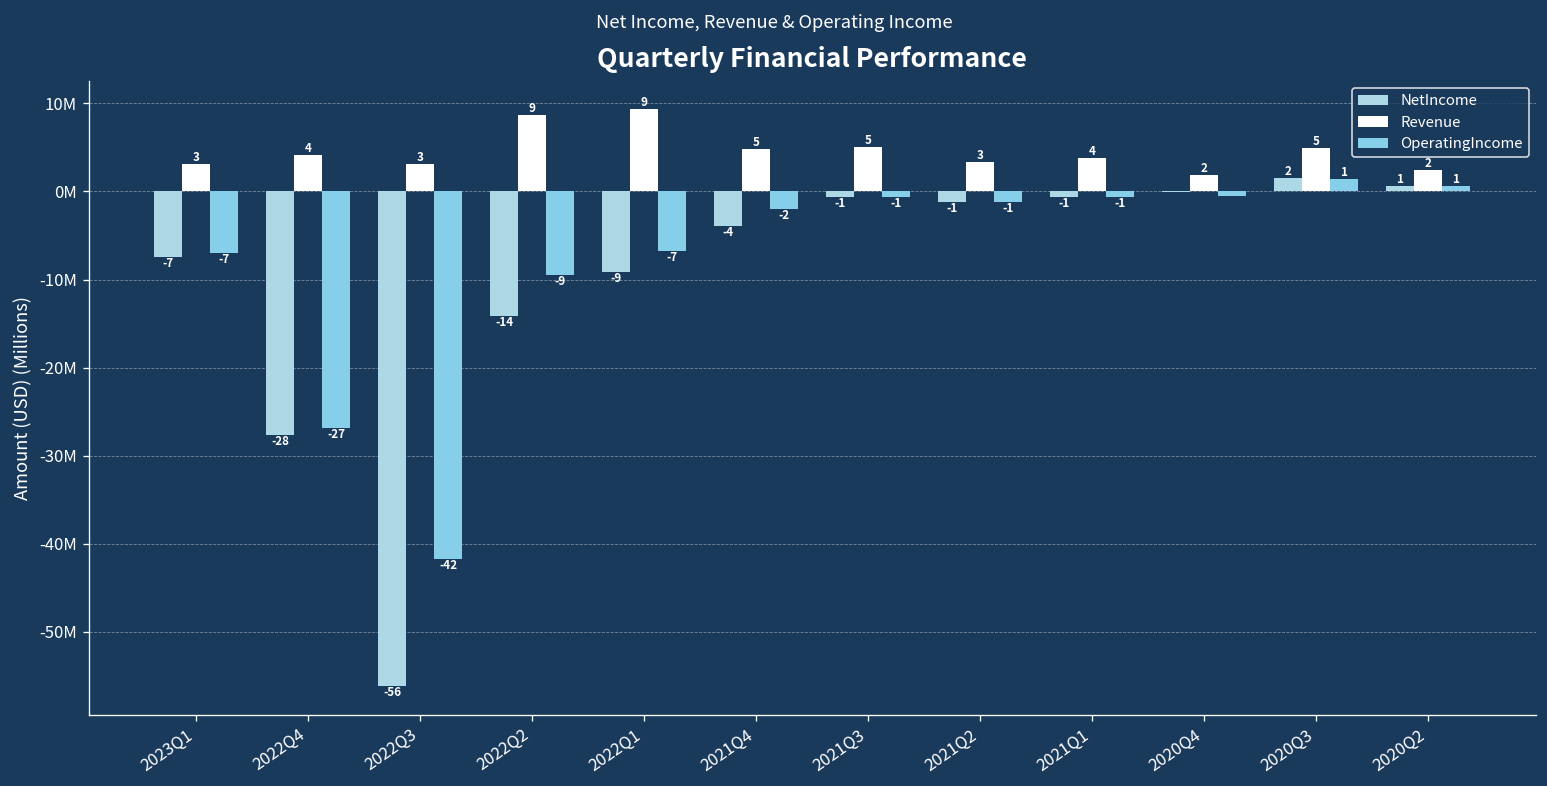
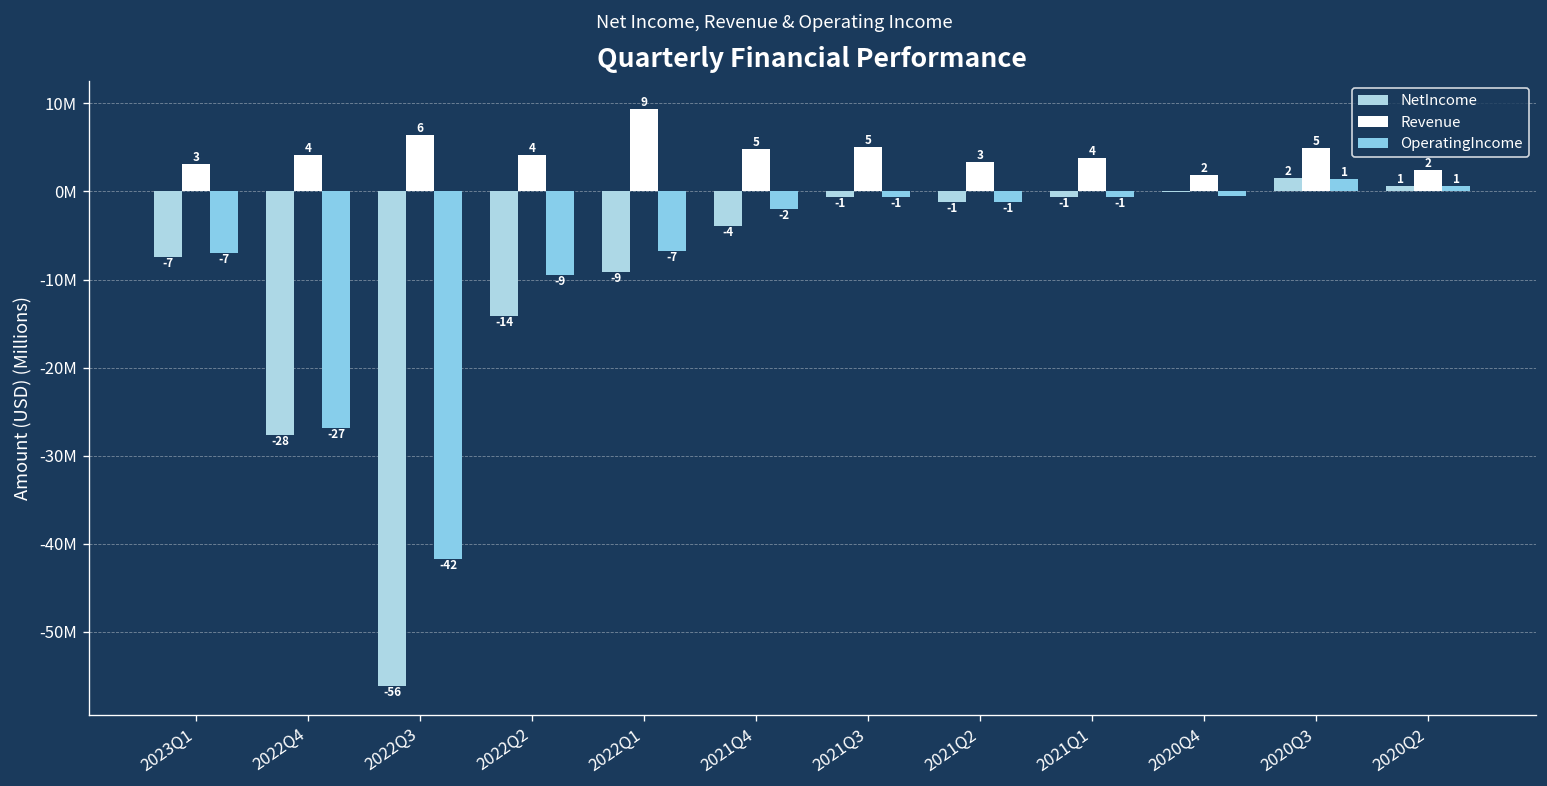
Revenue, 2022Q3: 3 -> 6
Revenue, 2022Q2: 9 -> 4
